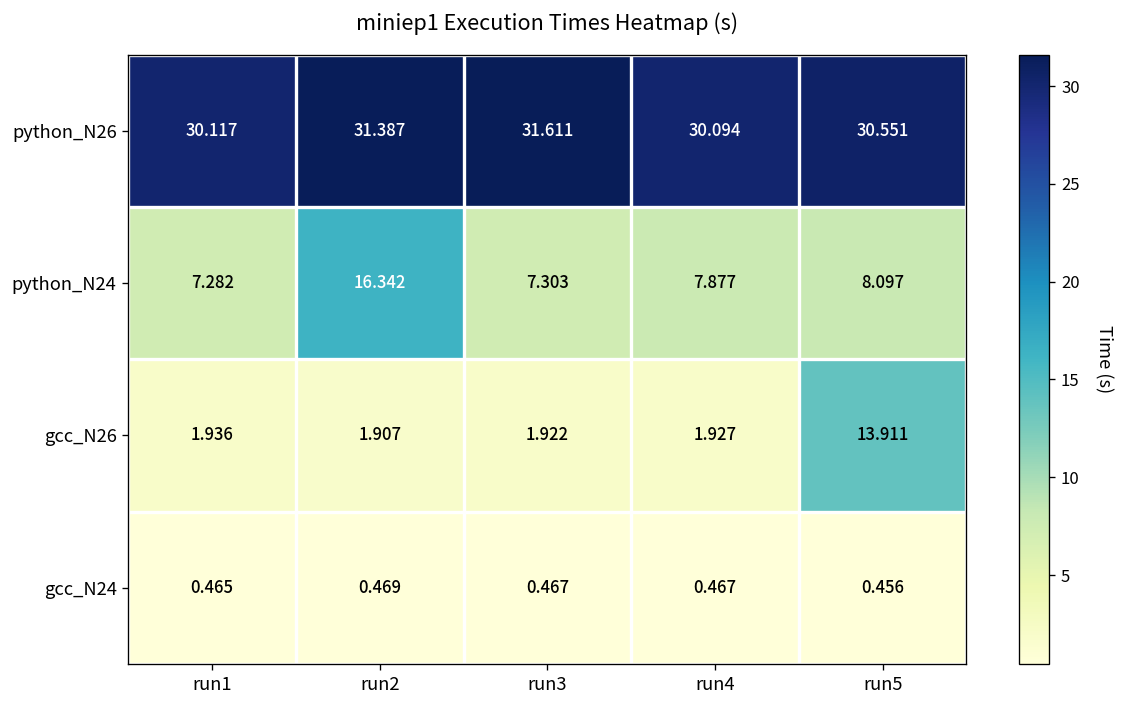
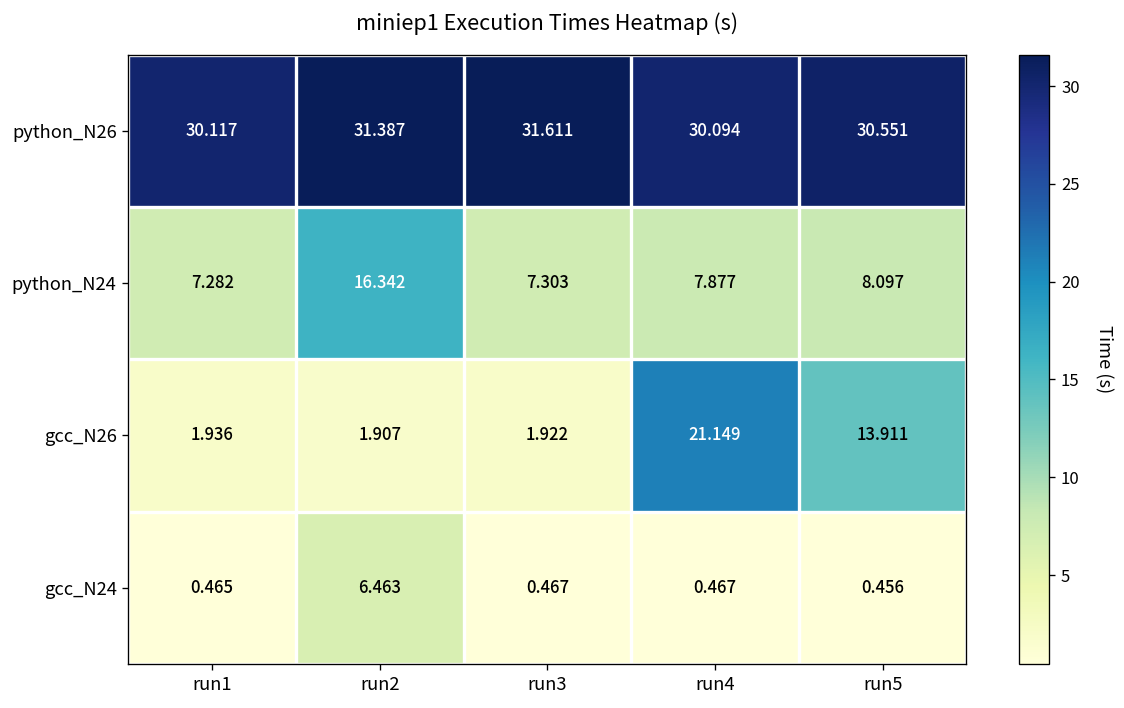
gcc_N26, run4: 1.927 -> 21.149
gcc_N24, run2: 0.469 -> 6.463
